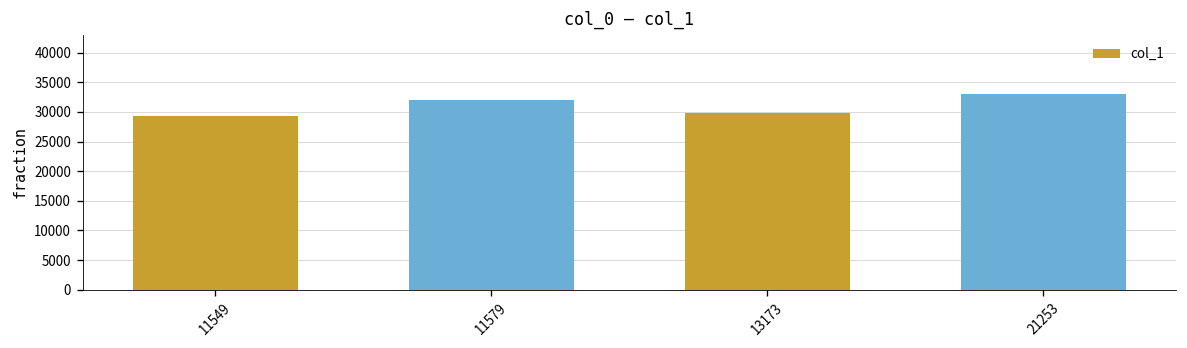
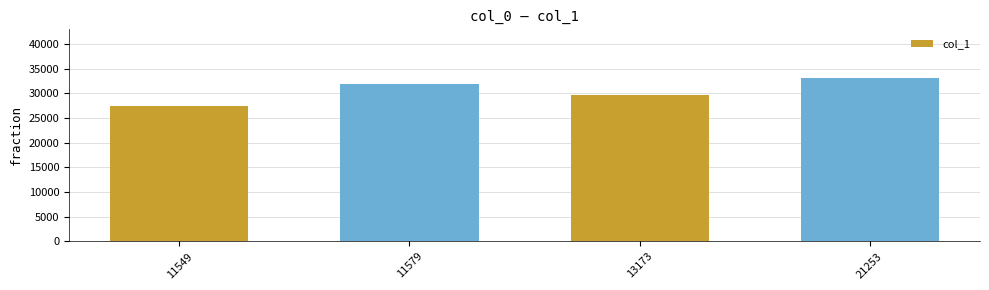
11549: 29000 -> 27000
